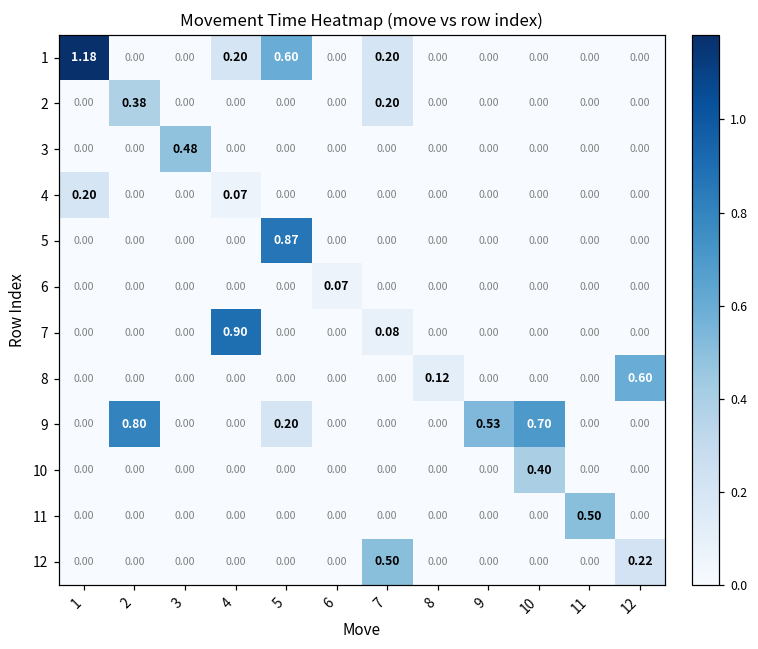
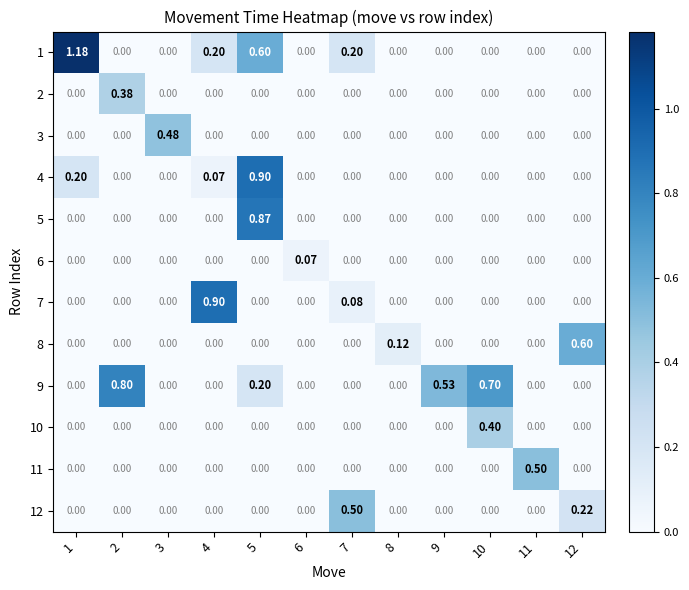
2, 7: 0.20 -> 0.00
4, 5: 0.00 -> 0.90
